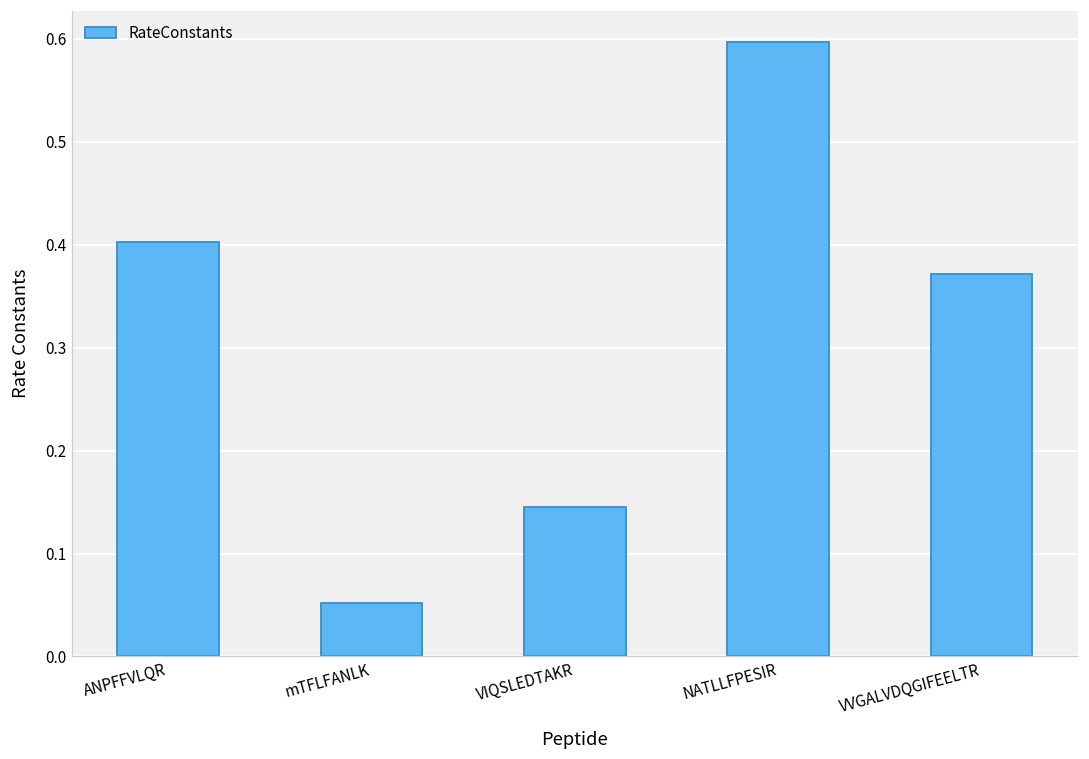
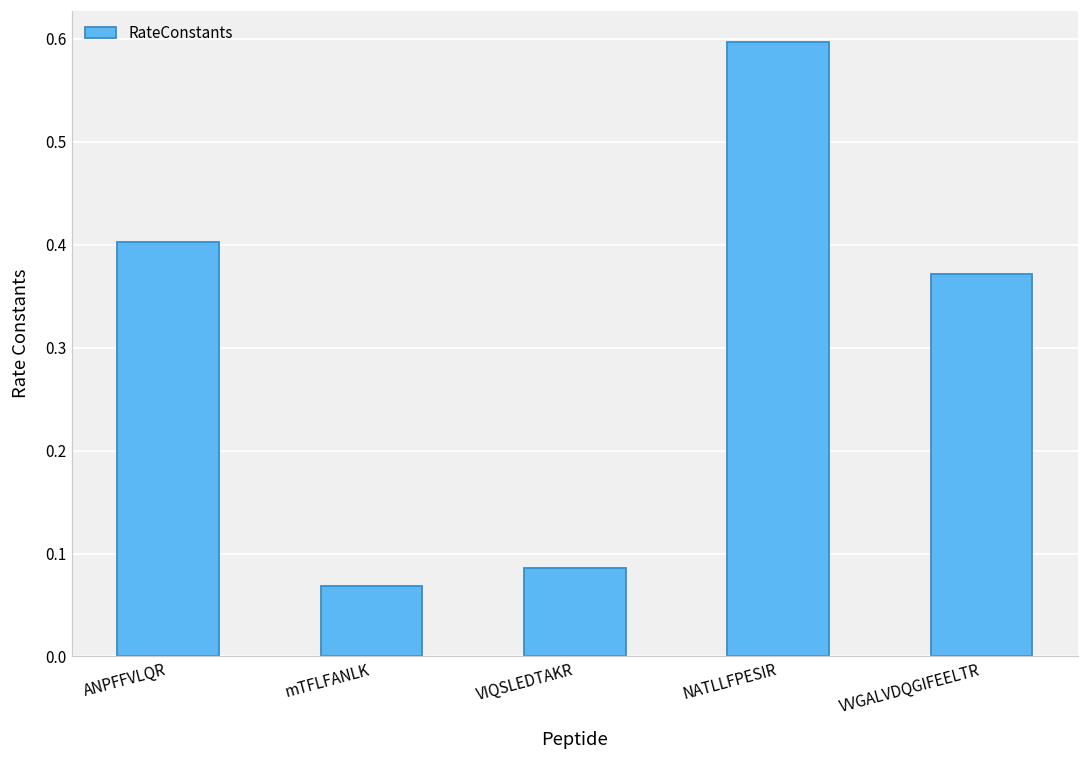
mTFLFANLK: 0.05 -> 0.07
VIQSLEDTAKR: 0.14 -> 0.09
